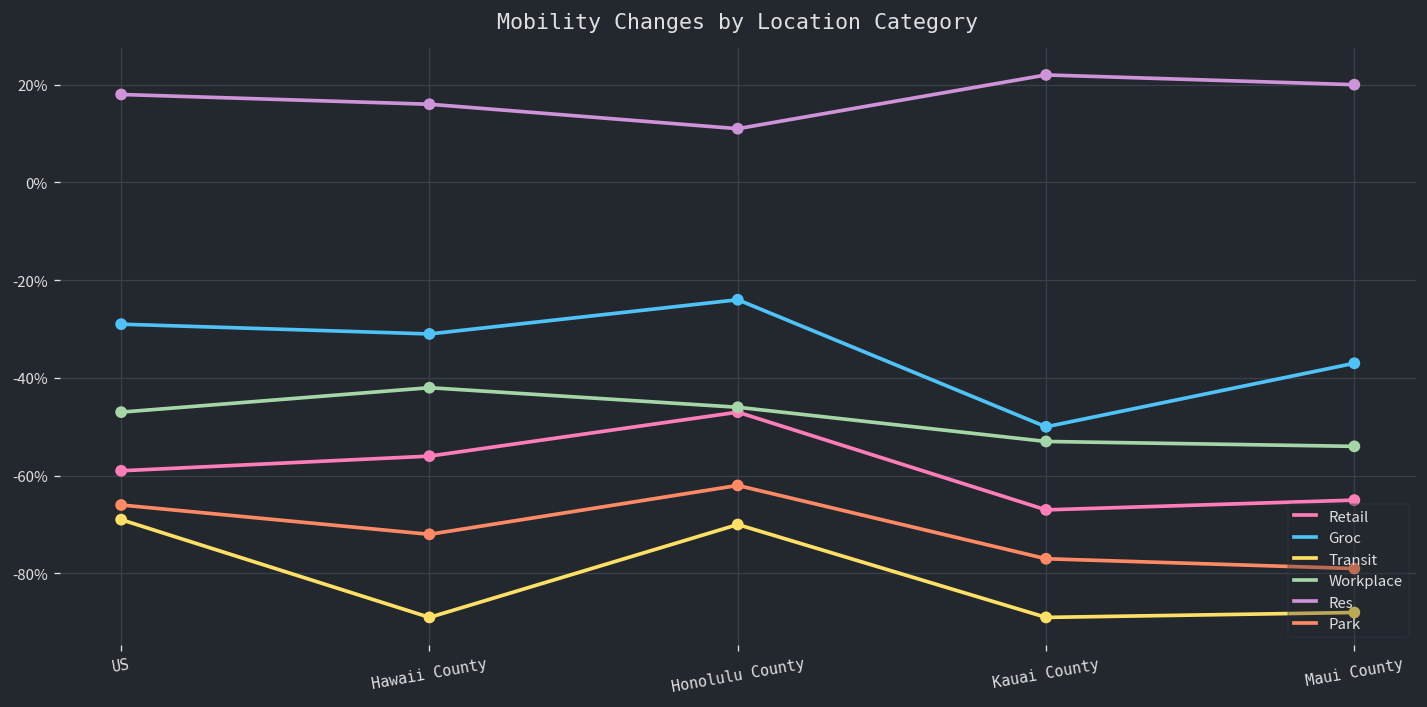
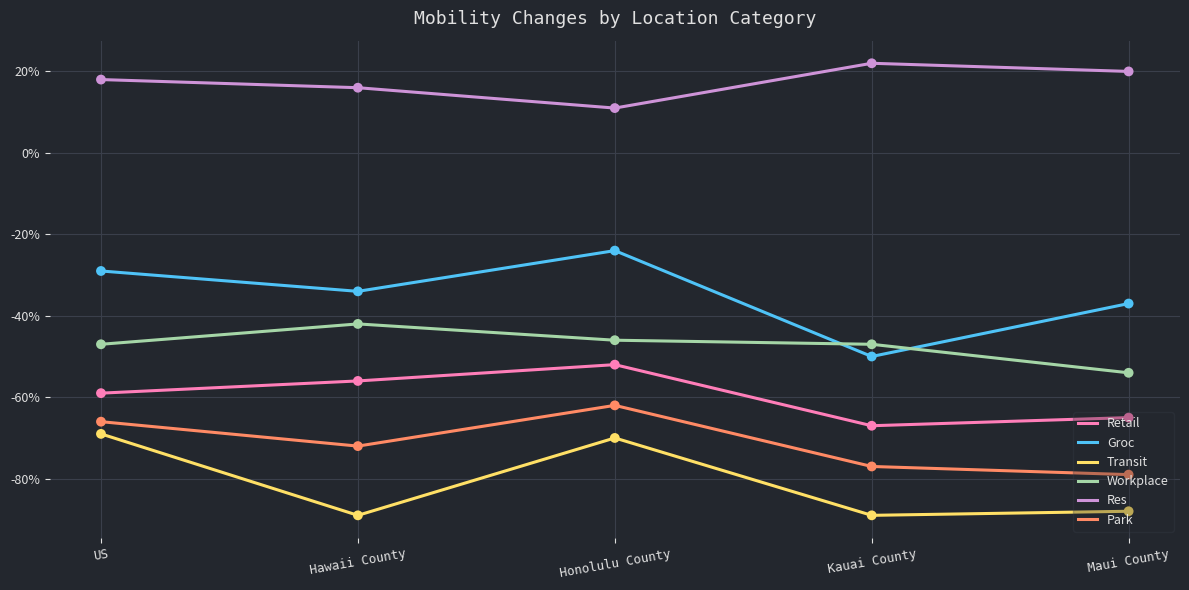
Groc, Hawaii County: -31% -> -34%
Retail, Honolulu County: -47% -> -52%
Workplace, Kauai County: -53% -> -47%
